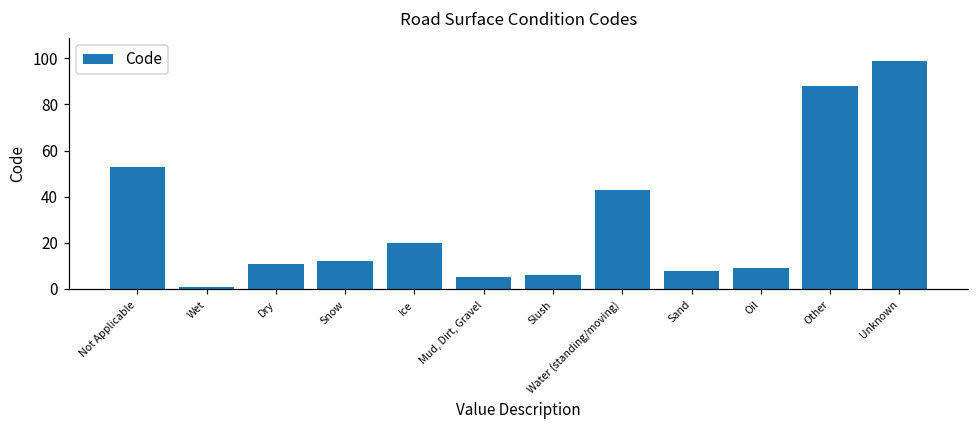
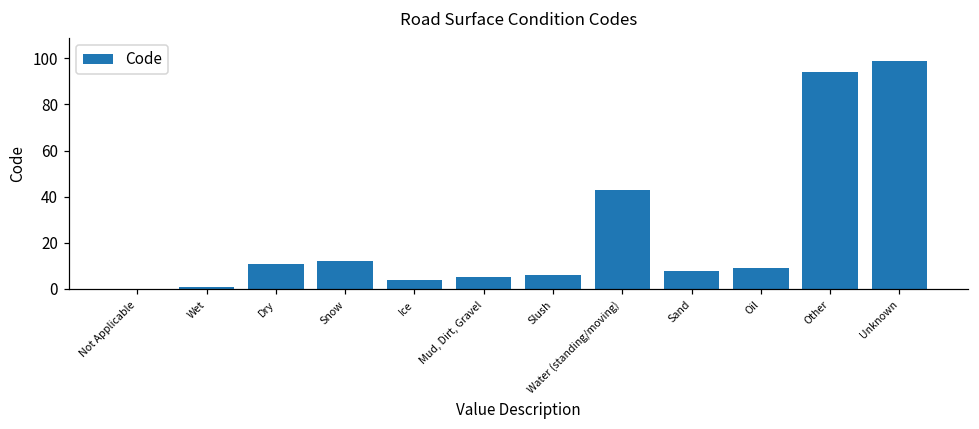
Not Applicable: 53 -> 0
Ice: 20 -> 4
Other: 88 -> 94
